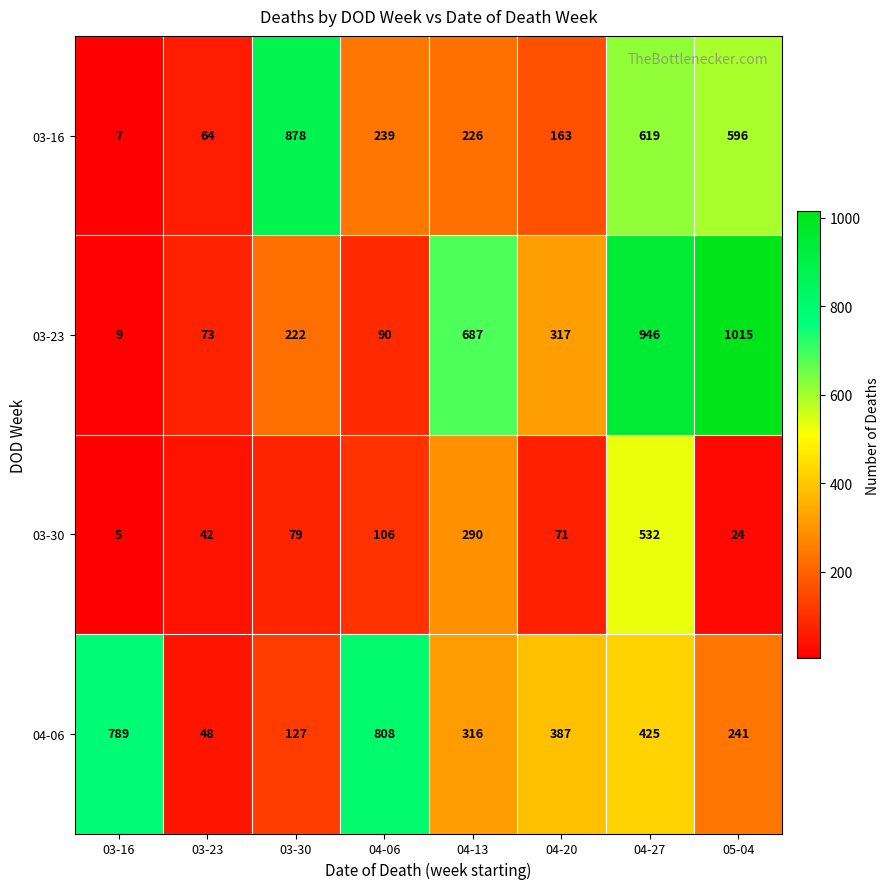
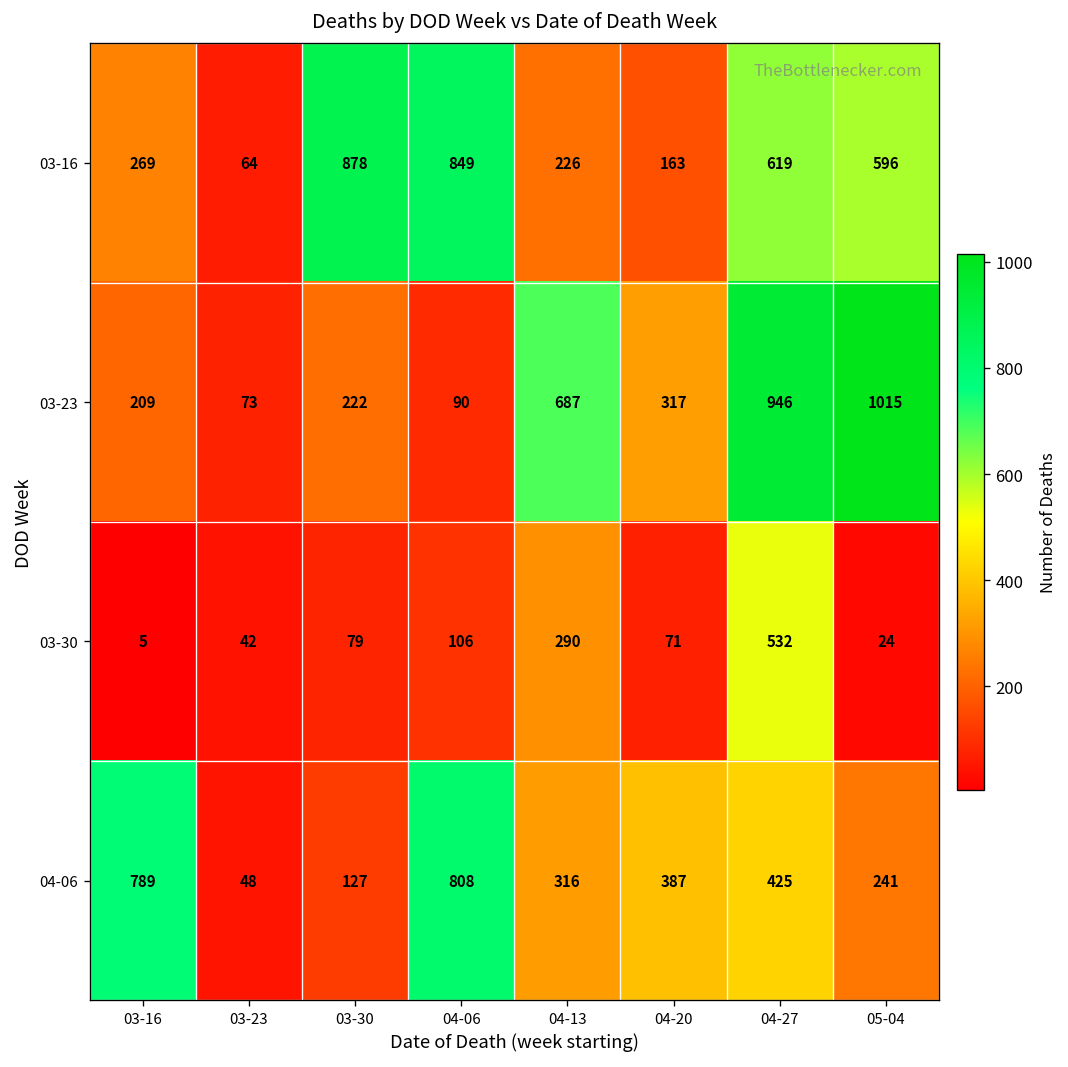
03-16, 03-16: 7 -> 269
03-16, 04-06: 239 -> 849
03-23, 03-16: 9 -> 209
